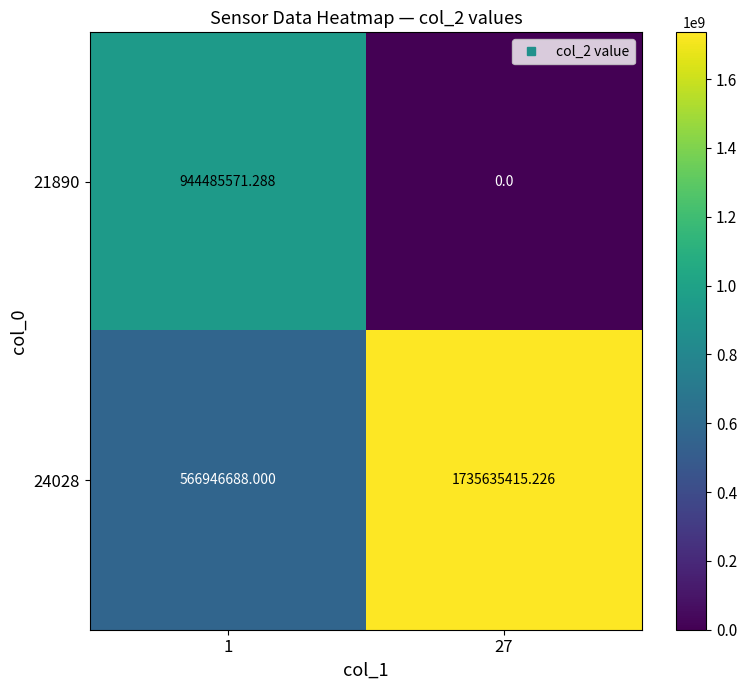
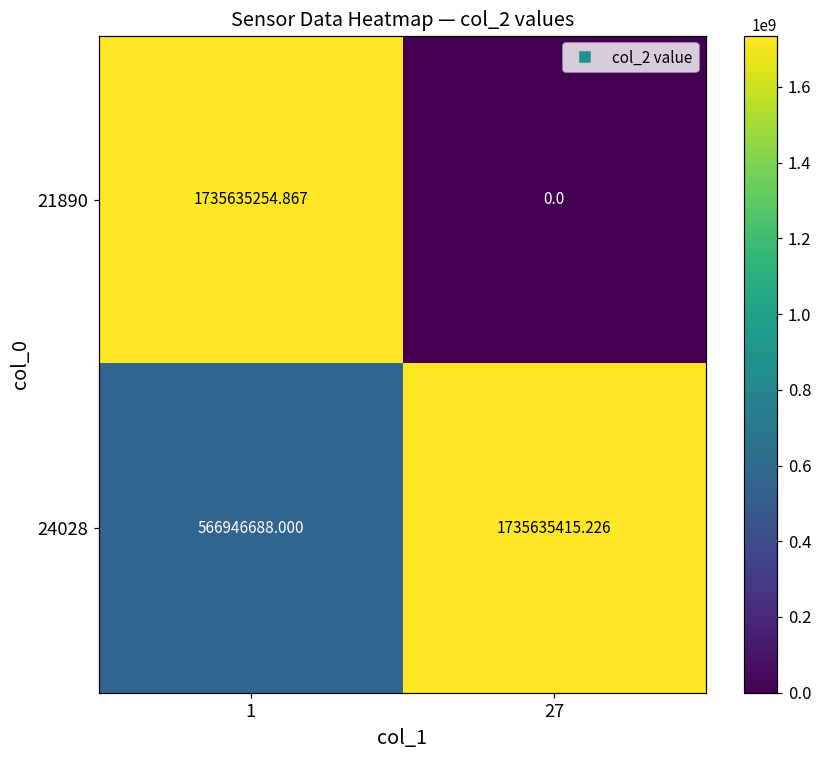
21890, 1: 944485571.288 -> 1735635254.867
